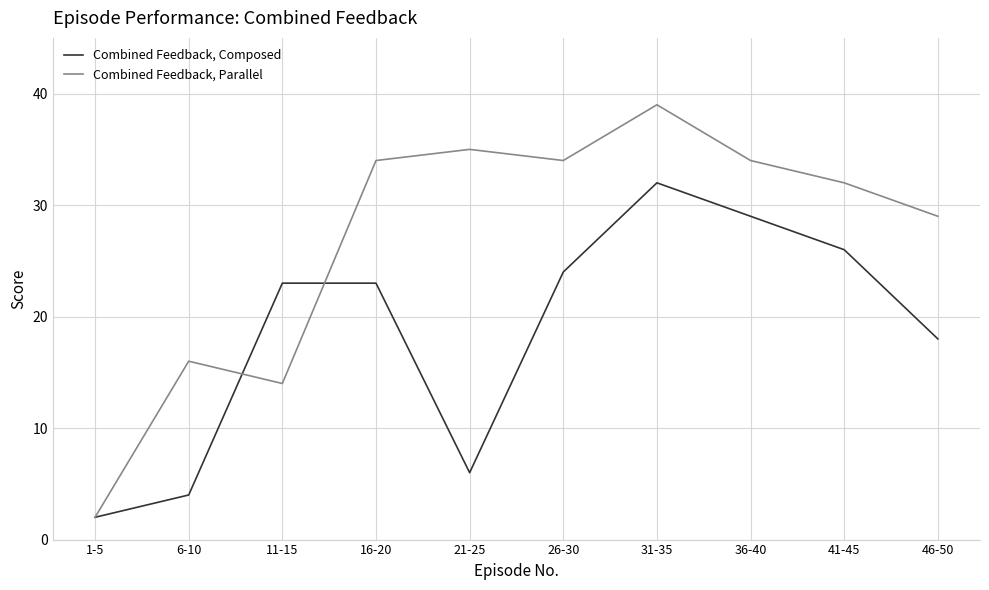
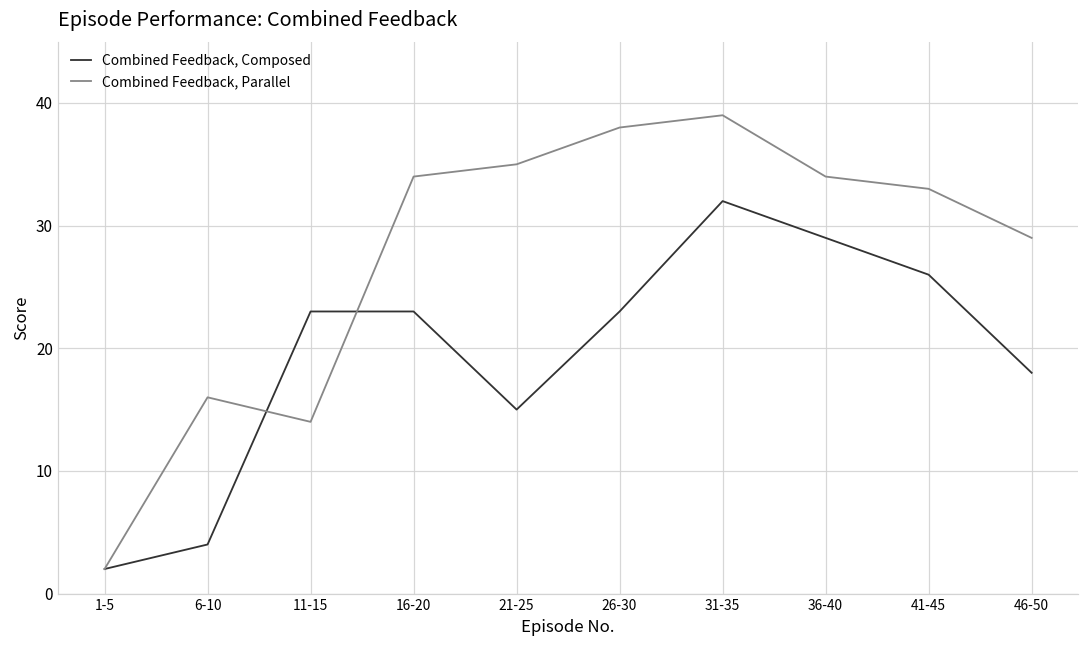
Combined Feedback, Composed, 21-25: 6 -> 15
Combined Feedback, Composed, 26-30: 24 -> 23
Combined Feedback, Parallel, 26-30: 34 -> 38
Combined Feedback, Parallel, 41-45: 32 -> 33
